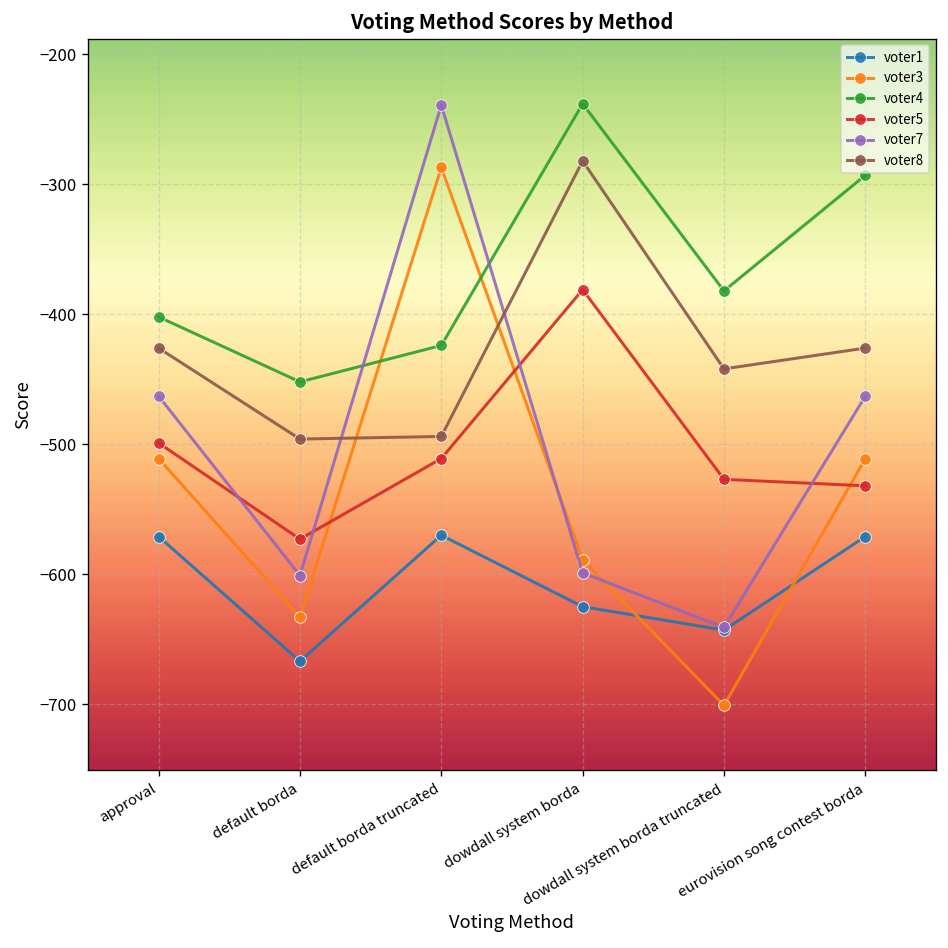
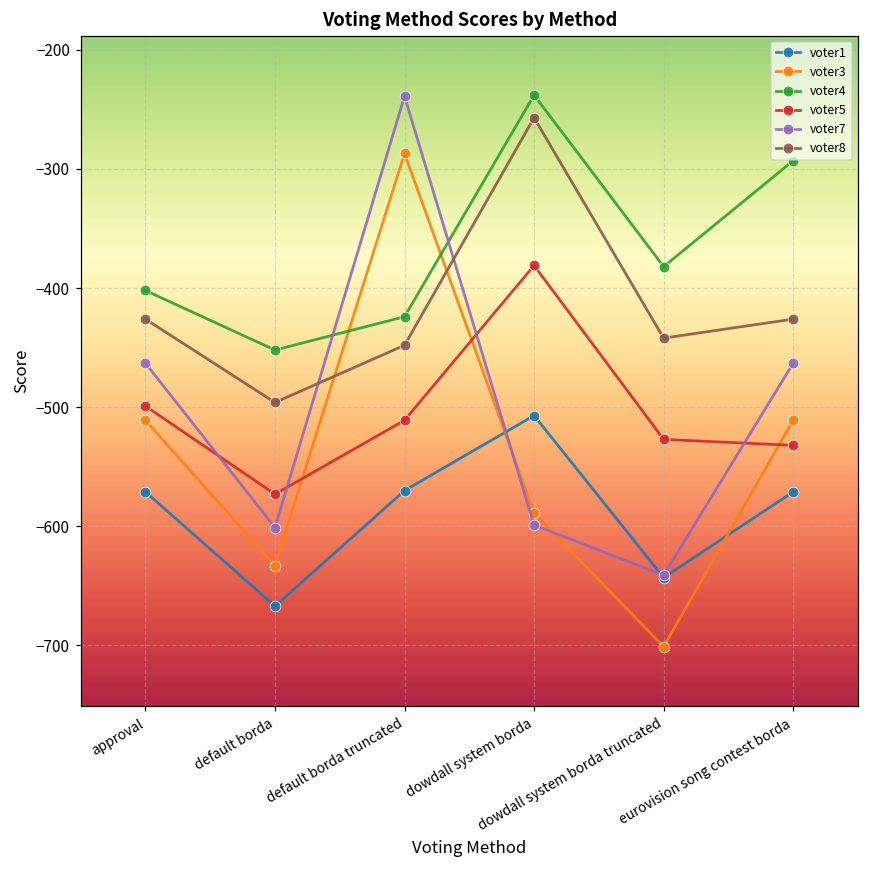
voter8, default borda truncated: -494 -> -448
voter1, dowdall system borda: -625 -> -507
voter8, dowdall system borda: -282 -> -257
